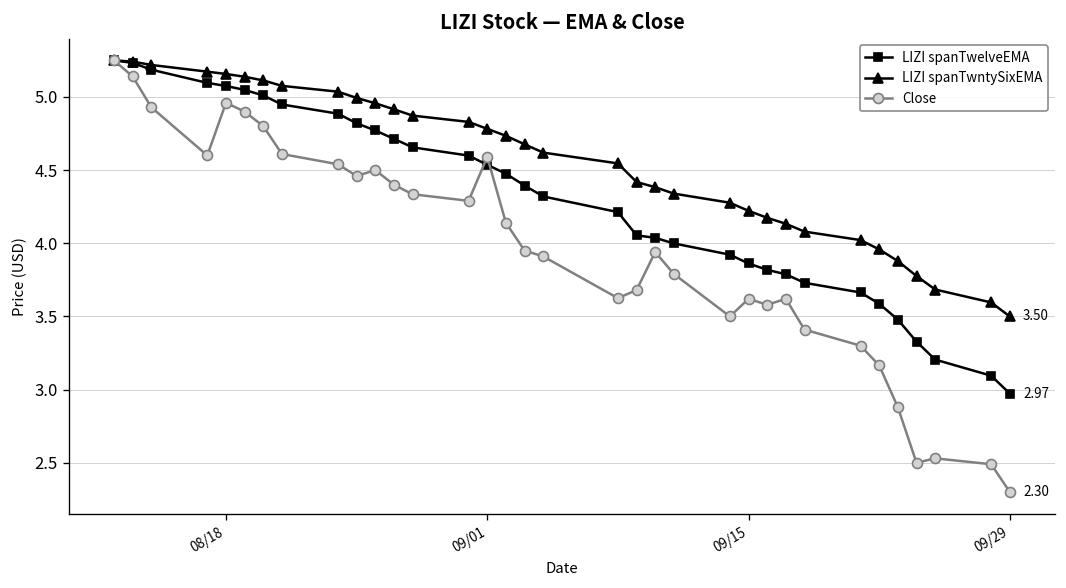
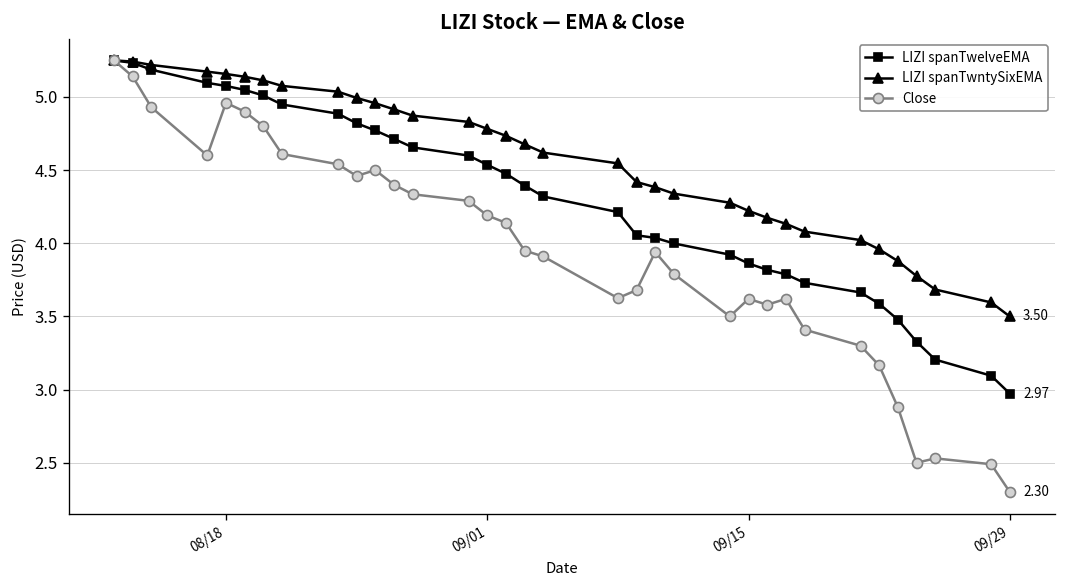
Close, 09/01: 4.59 -> 4.19
